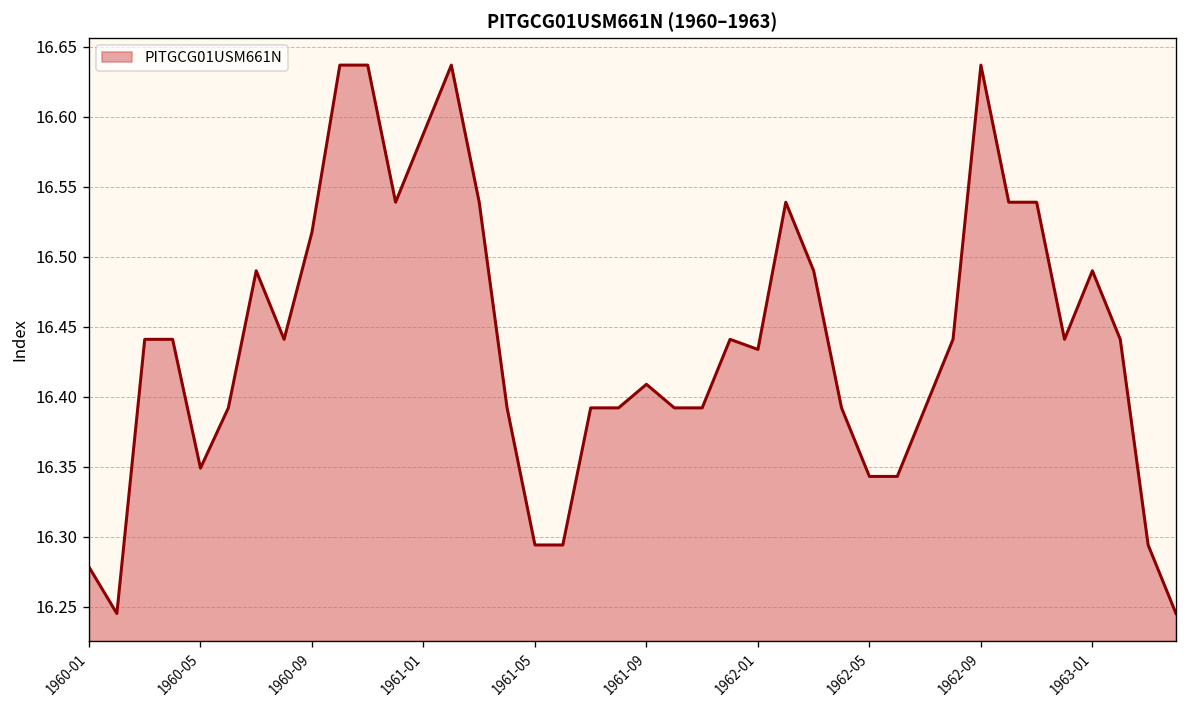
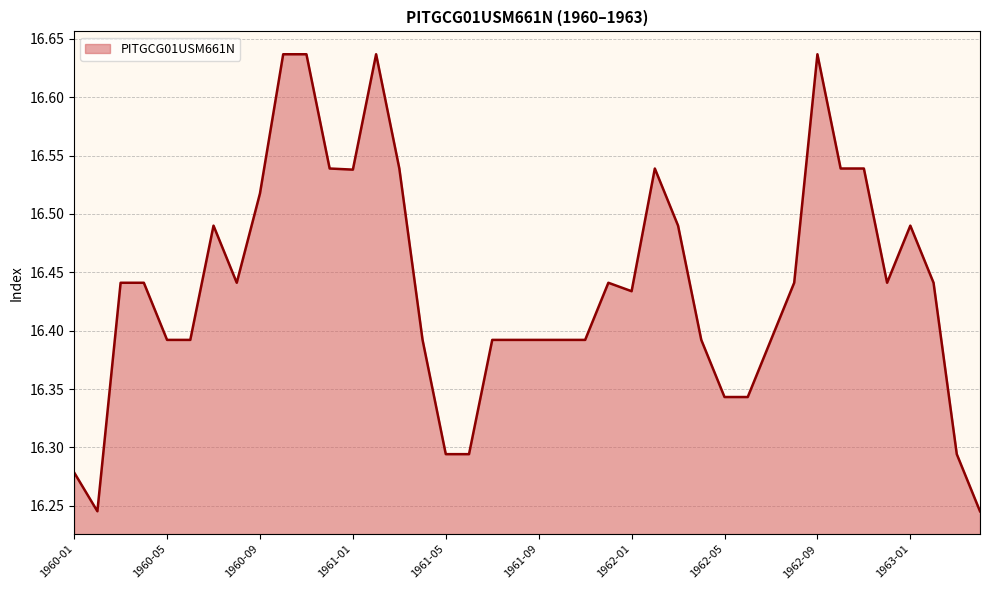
1960-05: 16.349 -> 16.392
1961-01: 16.588 -> 16.538
1961-09: 16.409 -> 16.392
